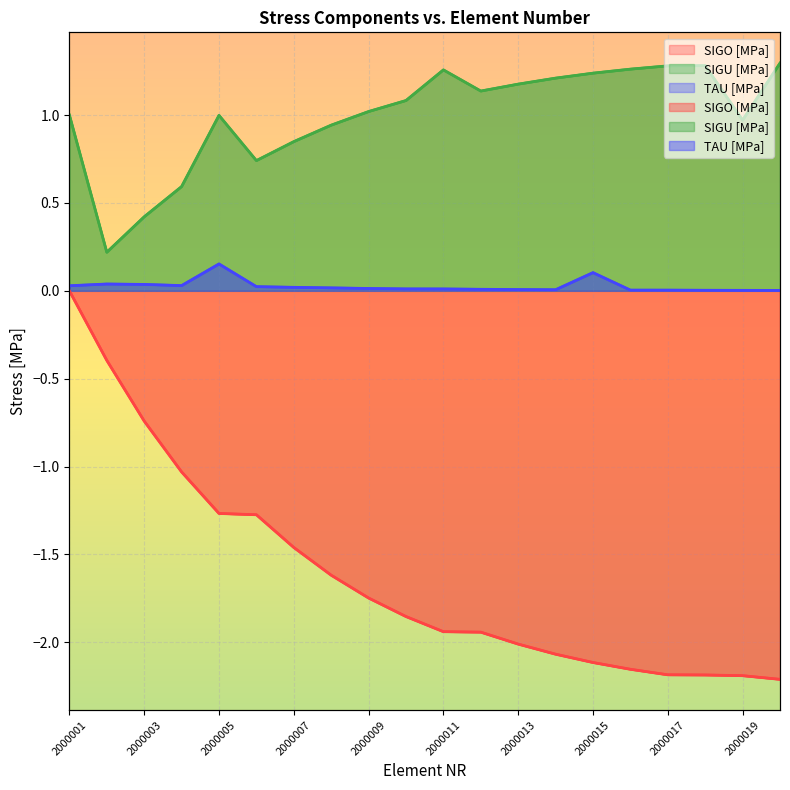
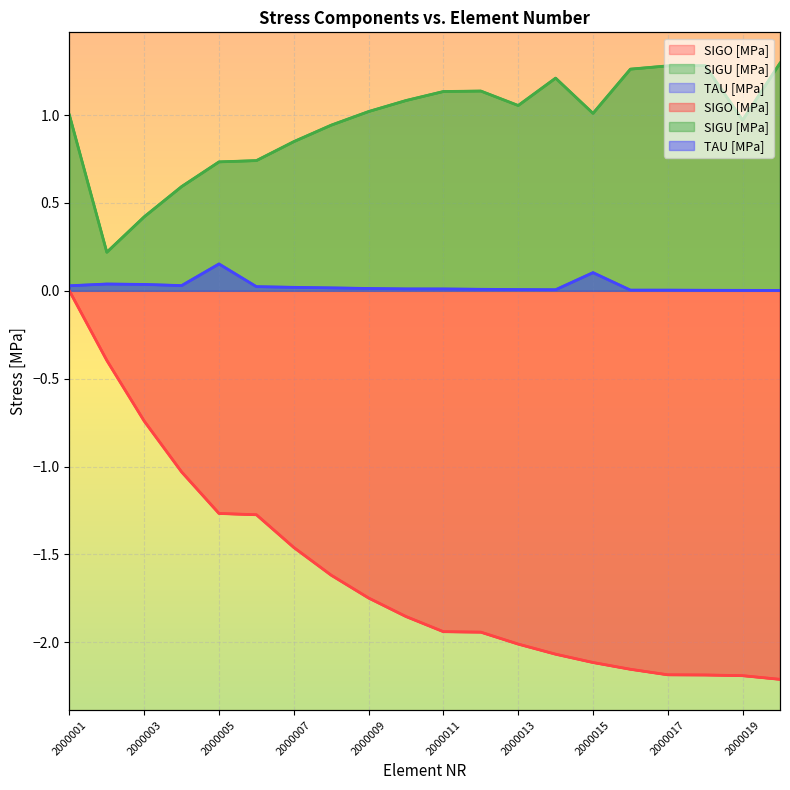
SIGU [MPa], 2000005: 1.00 -> 0.73
SIGU [MPa], 2000011: 1.26 -> 1.13
SIGU [MPa], 2000013: 1.18 -> 1.05
SIGU [MPa], 2000015: 1.24 -> 1.01
